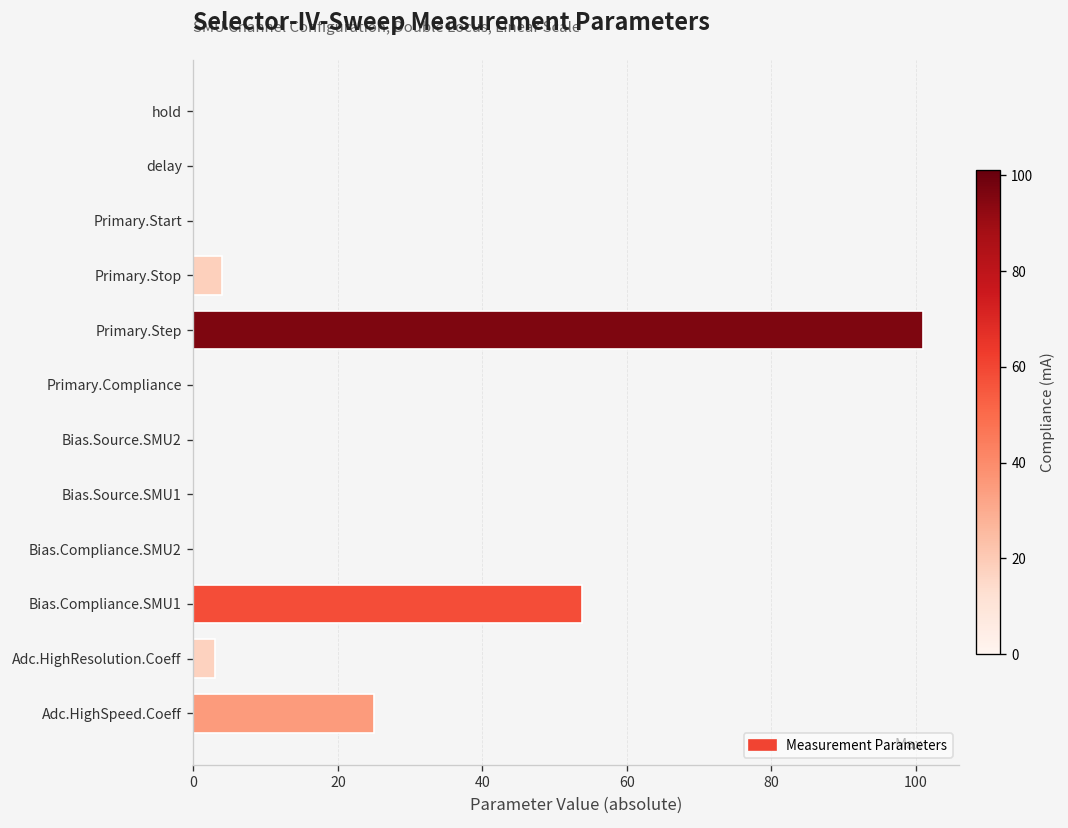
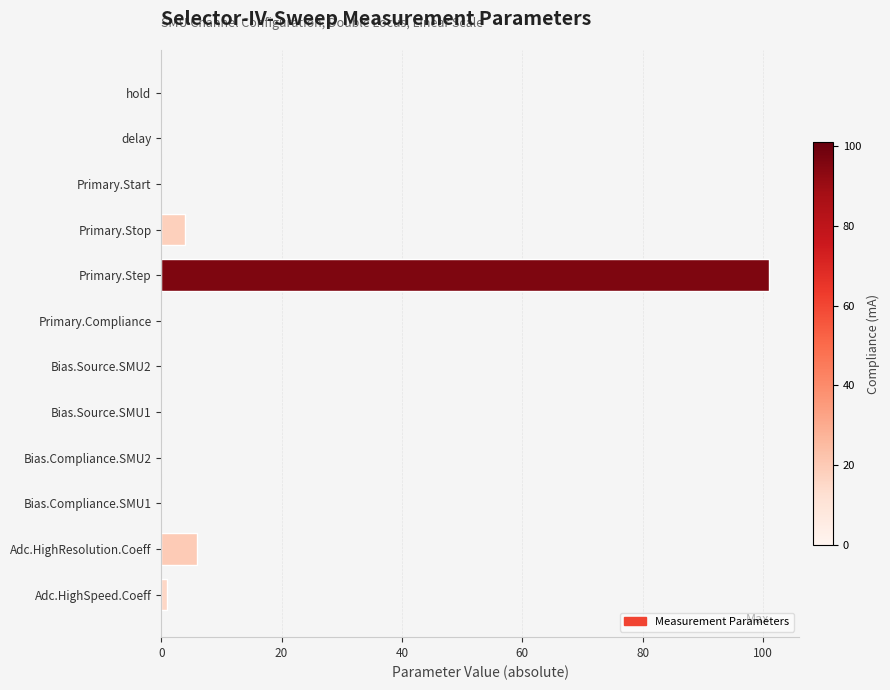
Bias.Compliance.SMU1: 54 -> 0
Adc.HighResolution.Coeff: 3 -> 6
Adc.HighSpeed.Coeff: 25 -> 1
